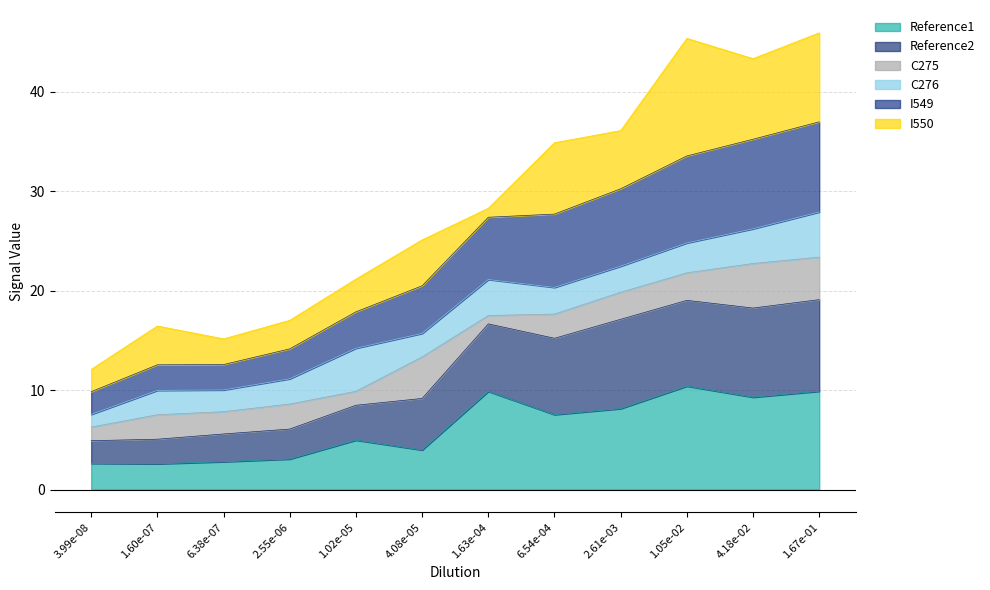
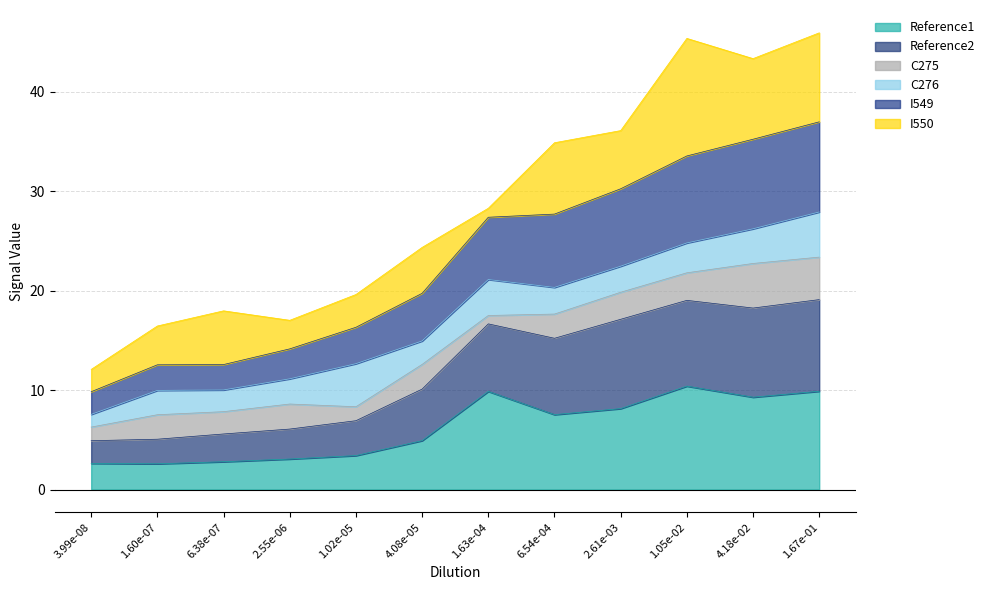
I550, 6.38e-07: 3 -> 5
Reference1, 1.02e-05: 5 -> 3
Reference1, 4.08e-05: 4 -> 5
C275, 4.08e-05: 4 -> 2
